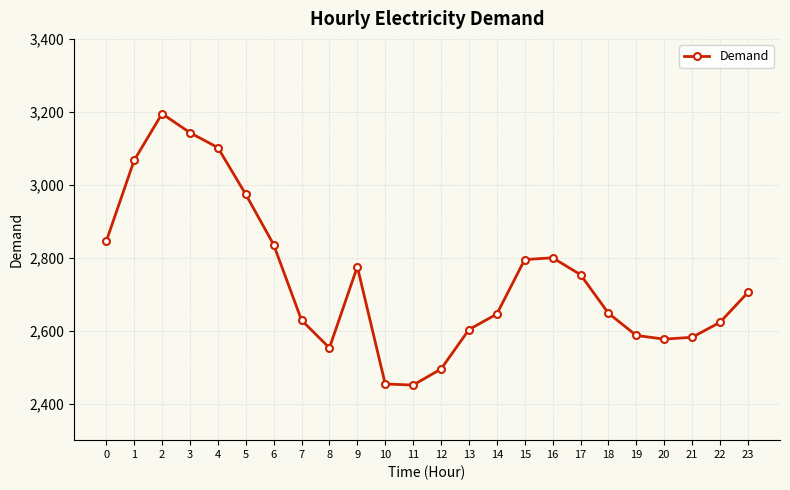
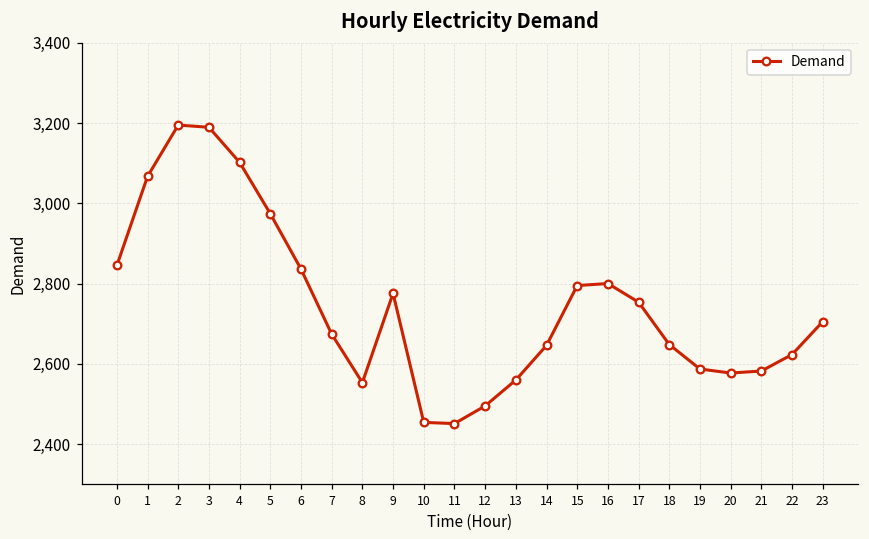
3: 3,140 -> 3,190
7: 2,630 -> 2,670
13: 2,600 -> 2,560
